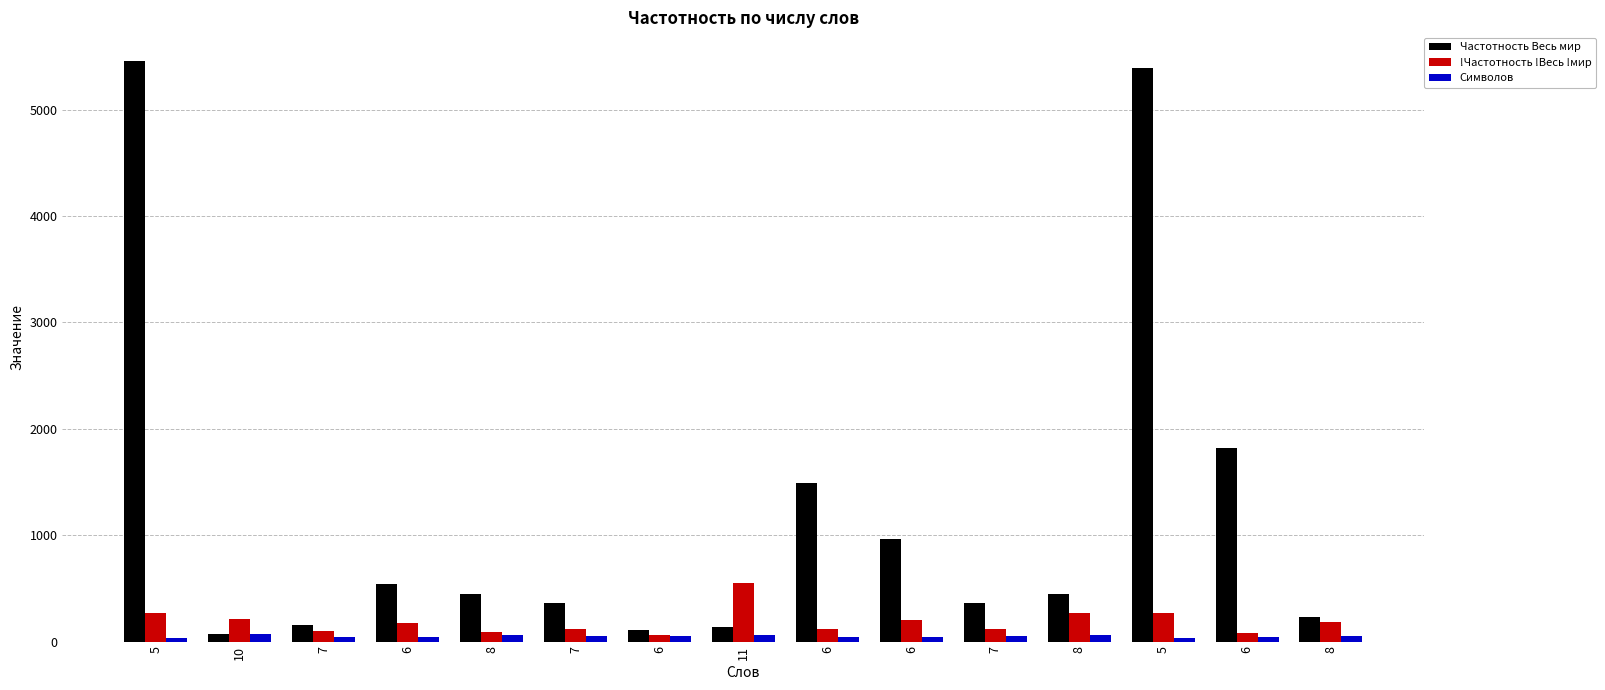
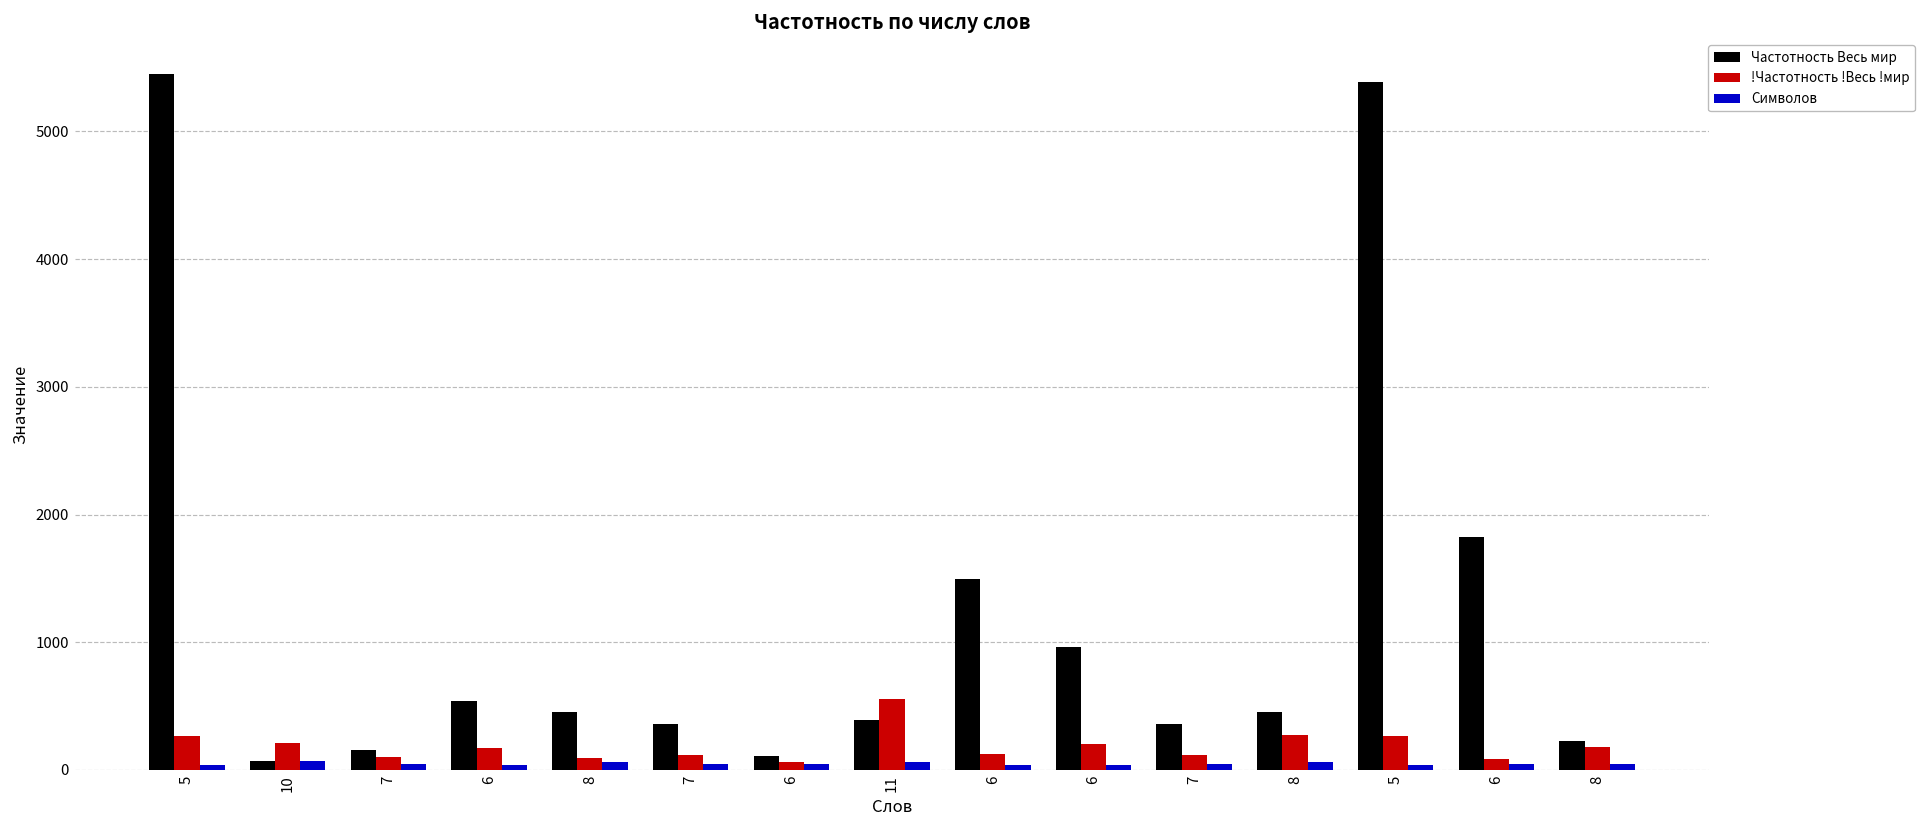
Частотность Весь мир, 11: 140 -> 390
